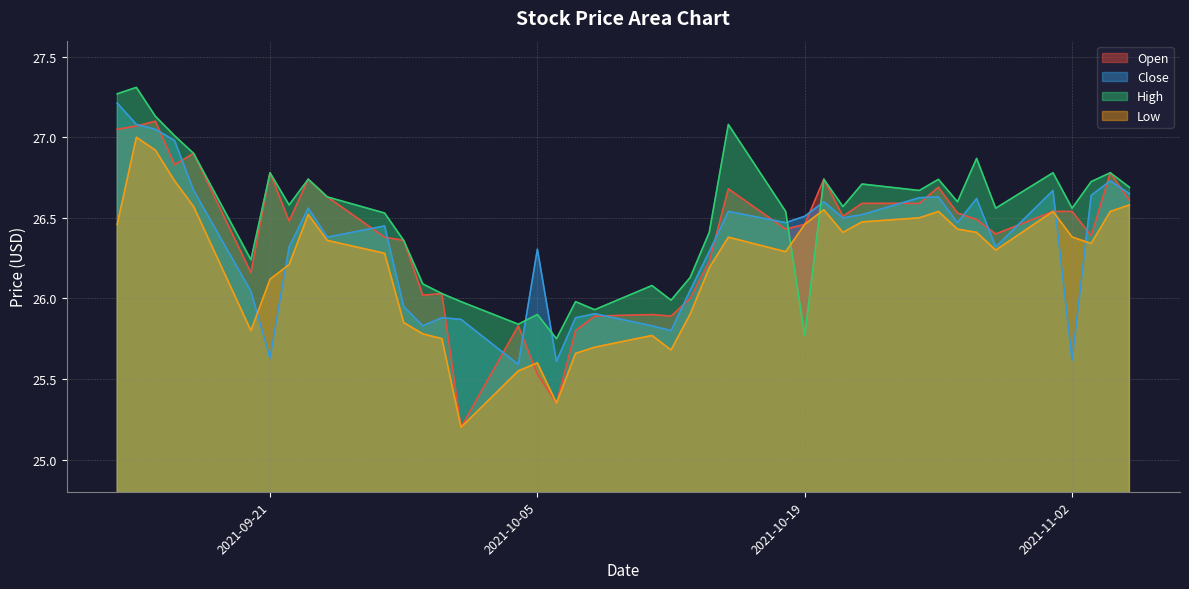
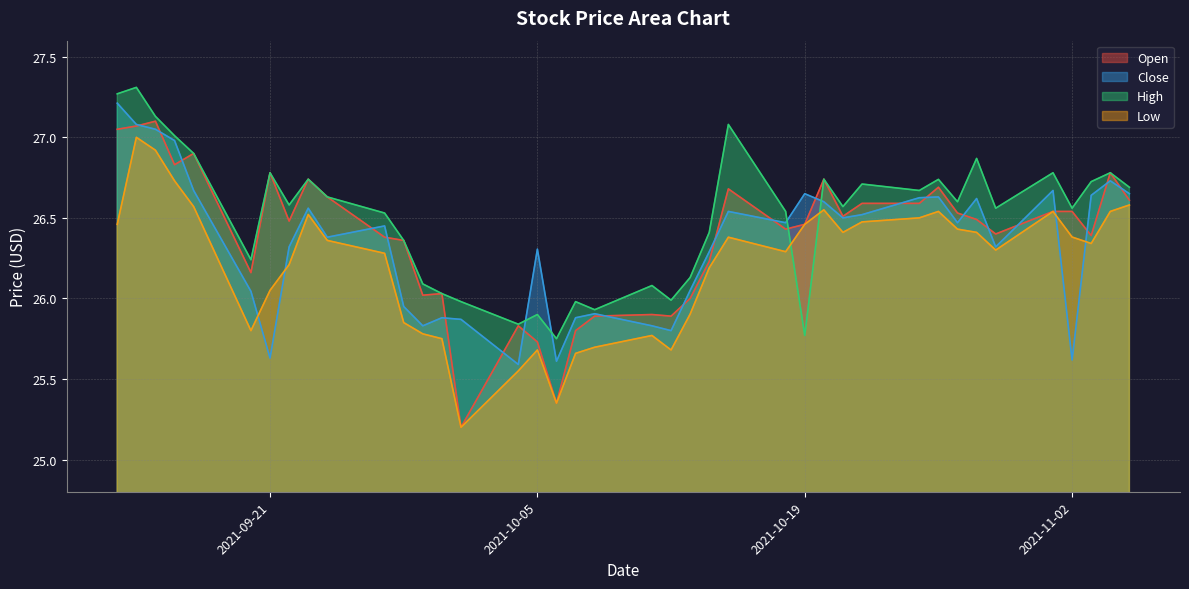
Low, 2021-09-21: 26.12 -> 26.05
Open, 2021-10-05: 25.53 -> 25.73
Low, 2021-10-05: 25.60 -> 25.68
Close, 2021-10-19: 26.51 -> 26.65
